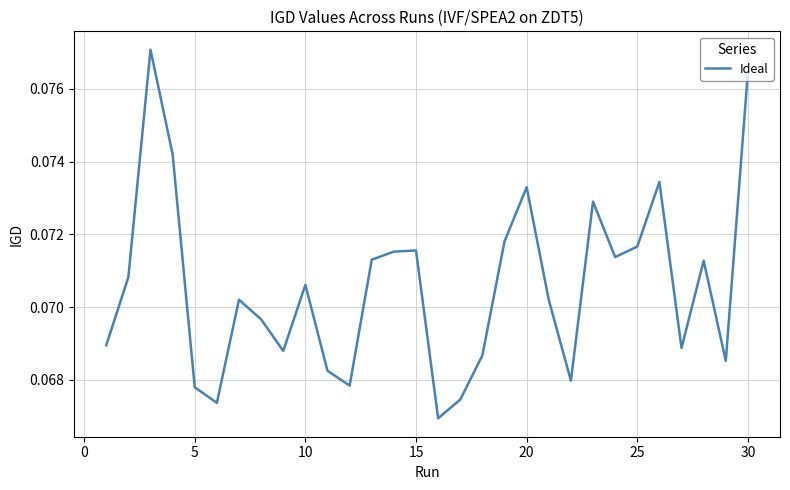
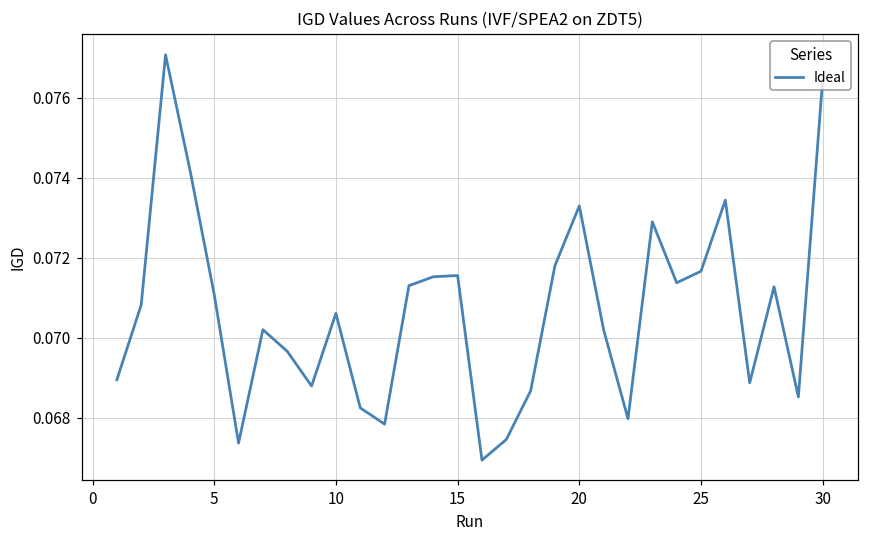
5: 0.0678 -> 0.0711
